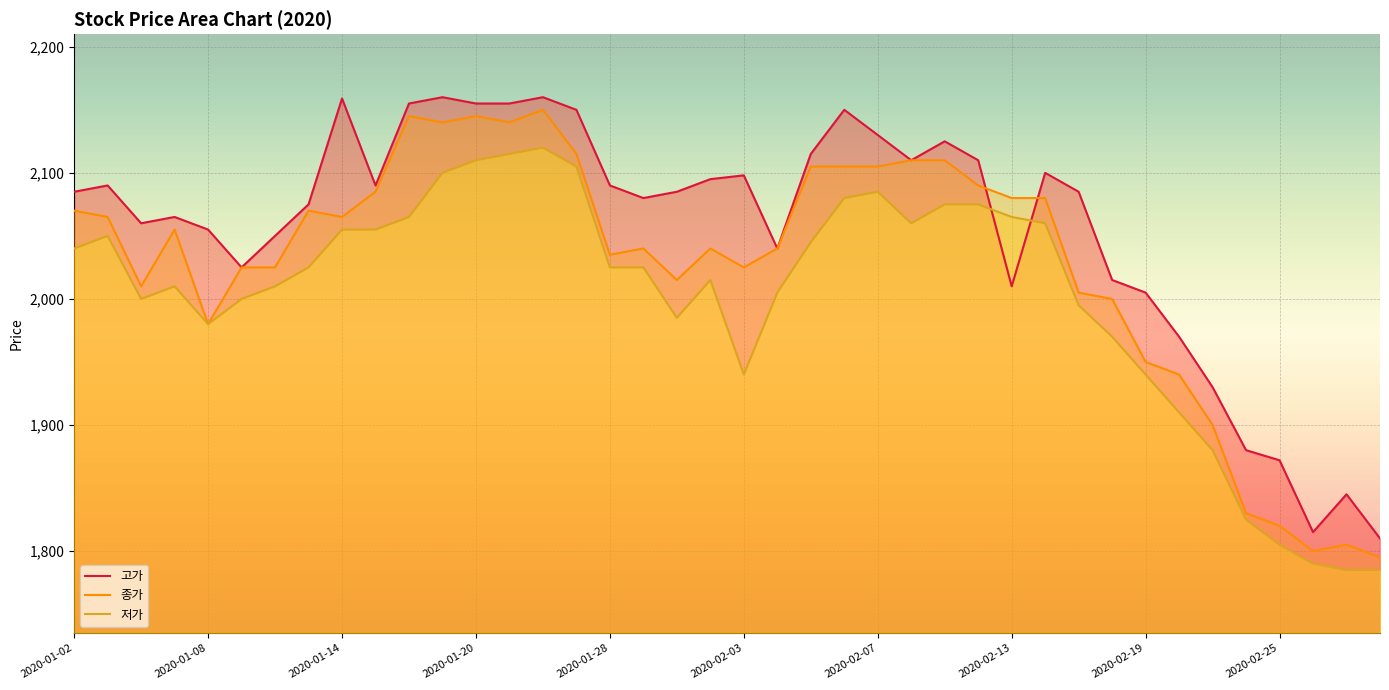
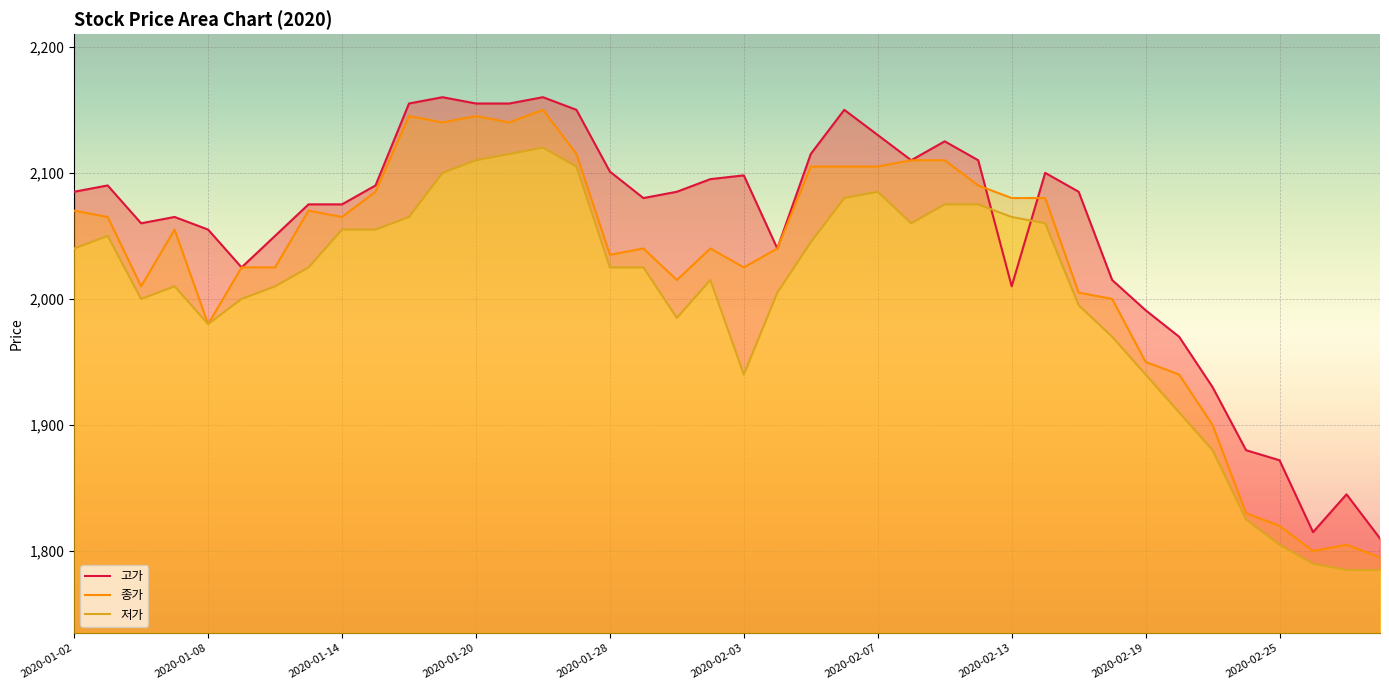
고가, 2020-01-14: 2,159 -> 2,075
고가, 2020-01-28: 2,090 -> 2,101
고가, 2020-02-19: 2,005 -> 1,991
